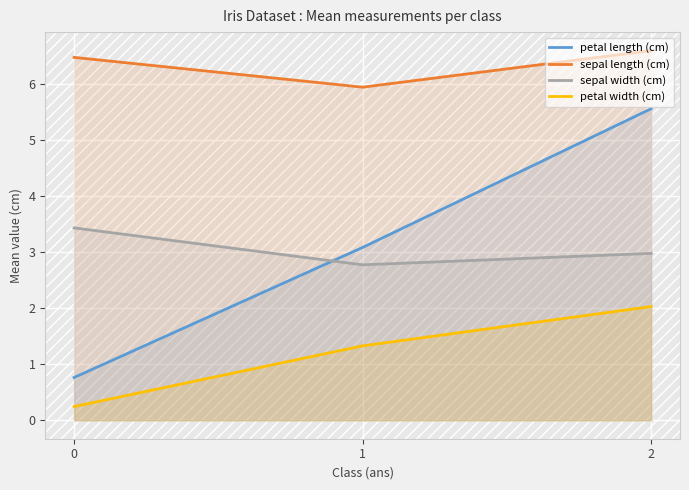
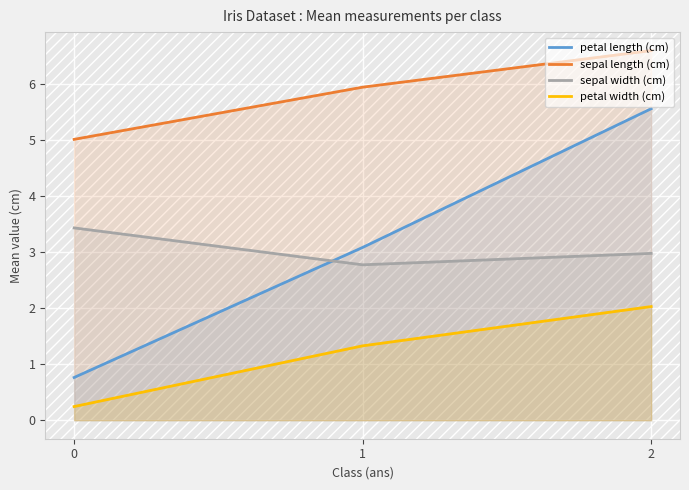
sepal length (cm), 0: 6.5 -> 5.0
